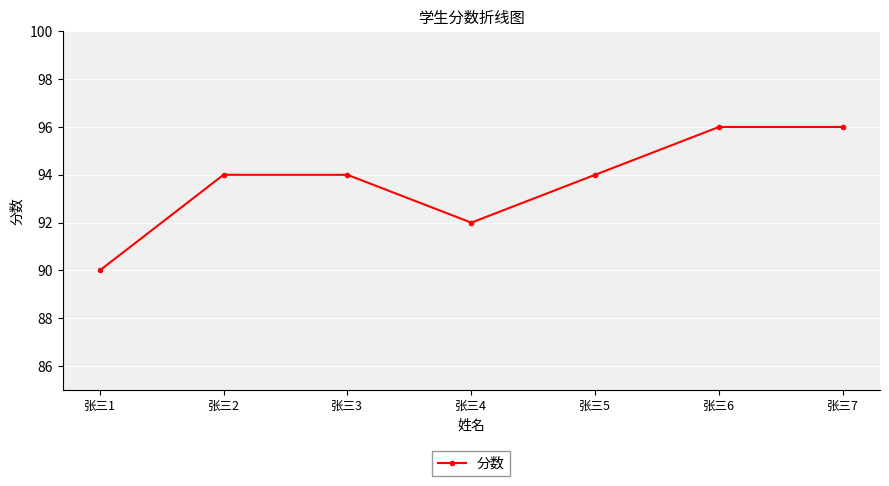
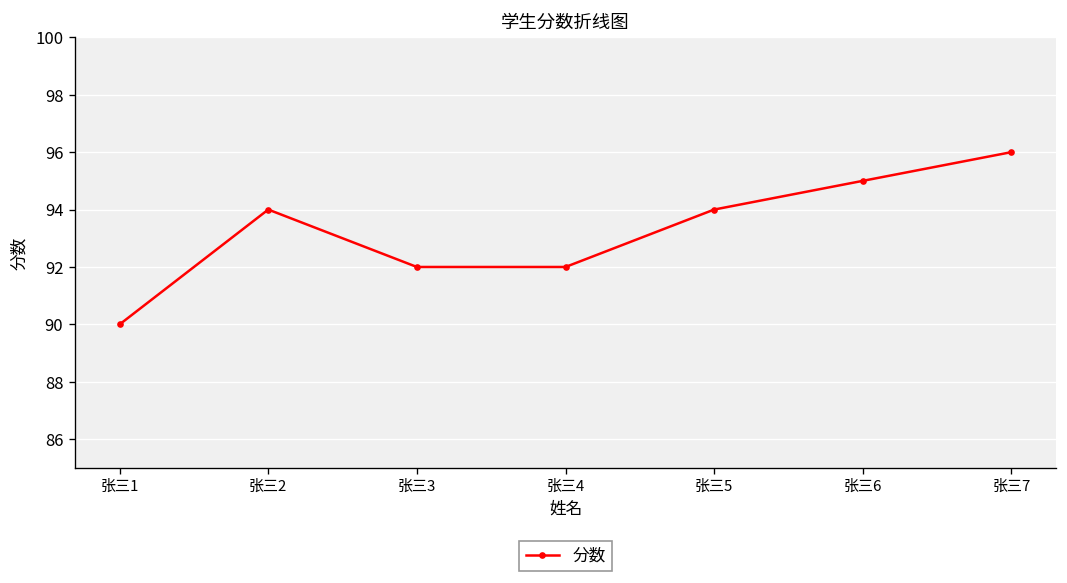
张三3: 94 -> 92
张三6: 96 -> 95
